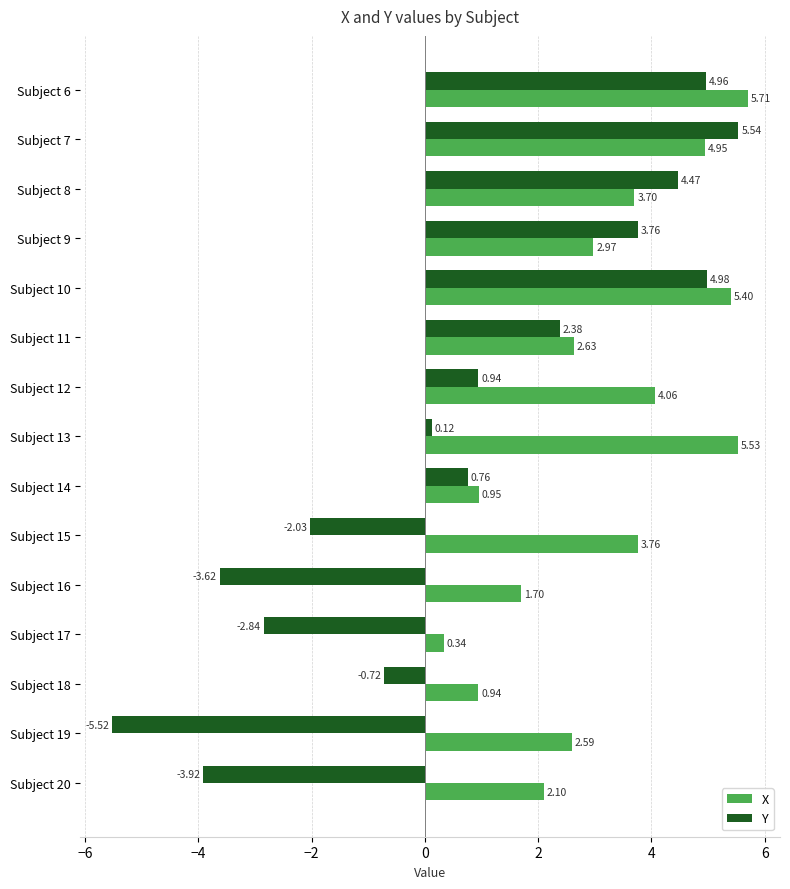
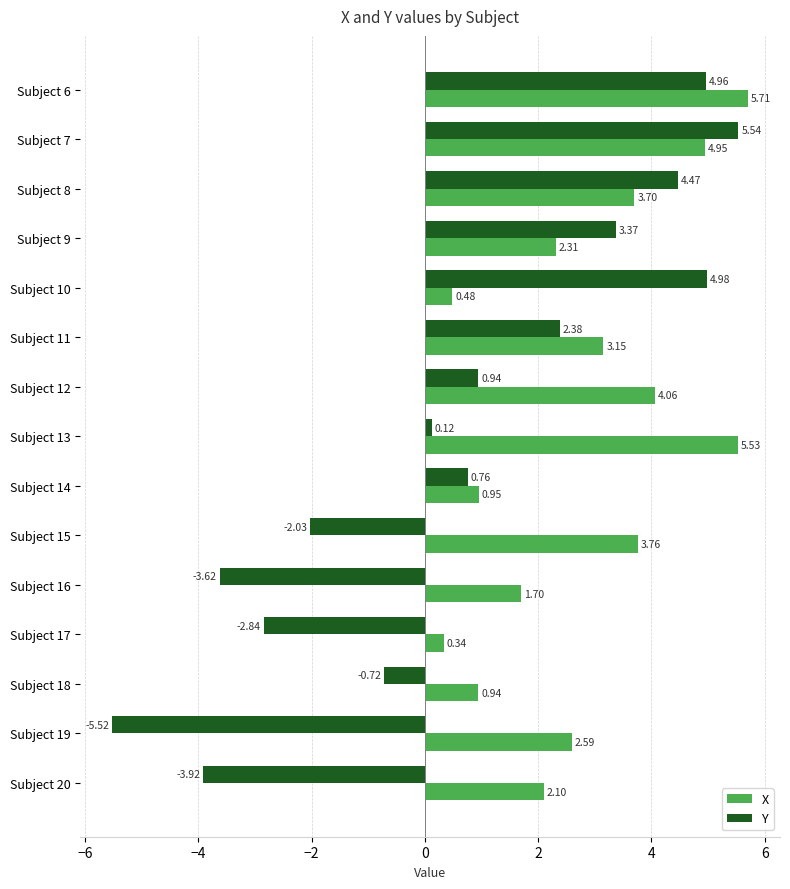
Y, Subject 9: 3.76 -> 3.37
X, Subject 9: 2.97 -> 2.31
X, Subject 10: 5.40 -> 0.48
X, Subject 11: 2.63 -> 3.15
